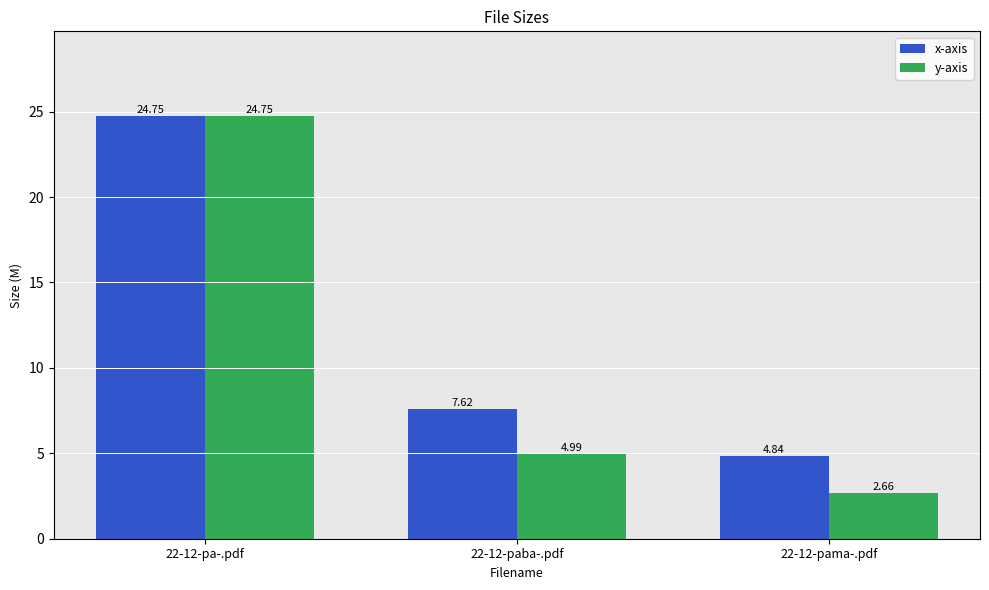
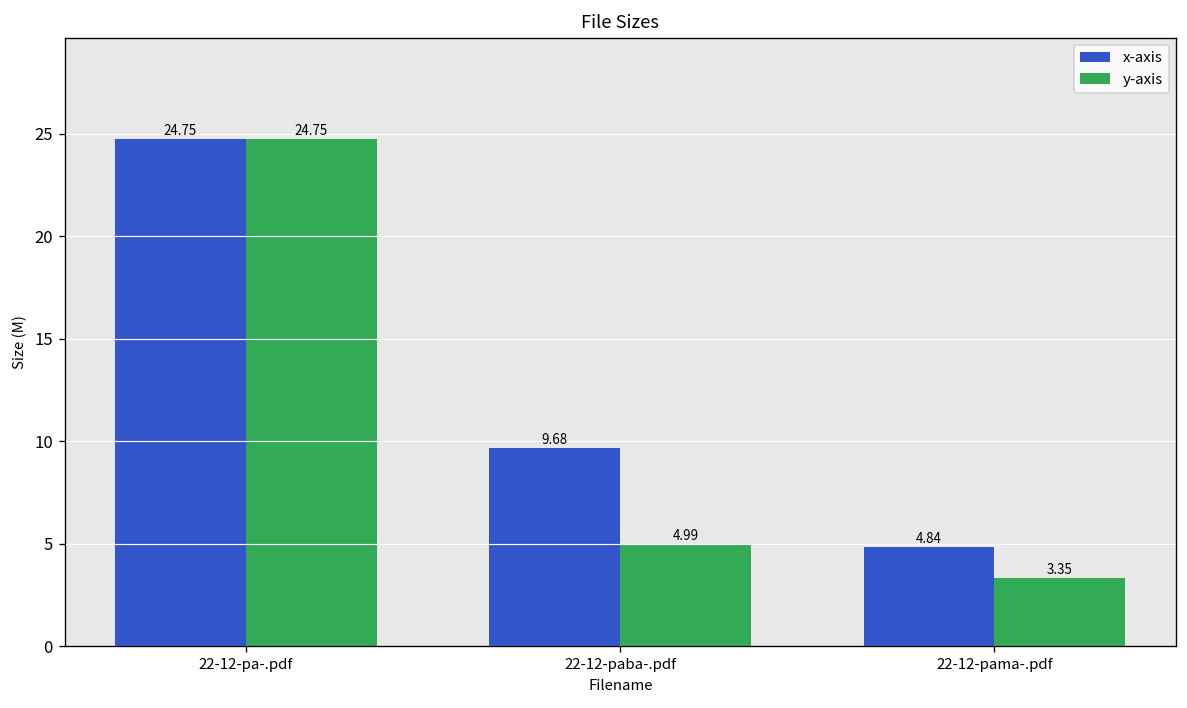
x-axis, 22-12-paba-.pdf: 7.62 -> 9.68
y-axis, 22-12-pama-.pdf: 2.66 -> 3.35
